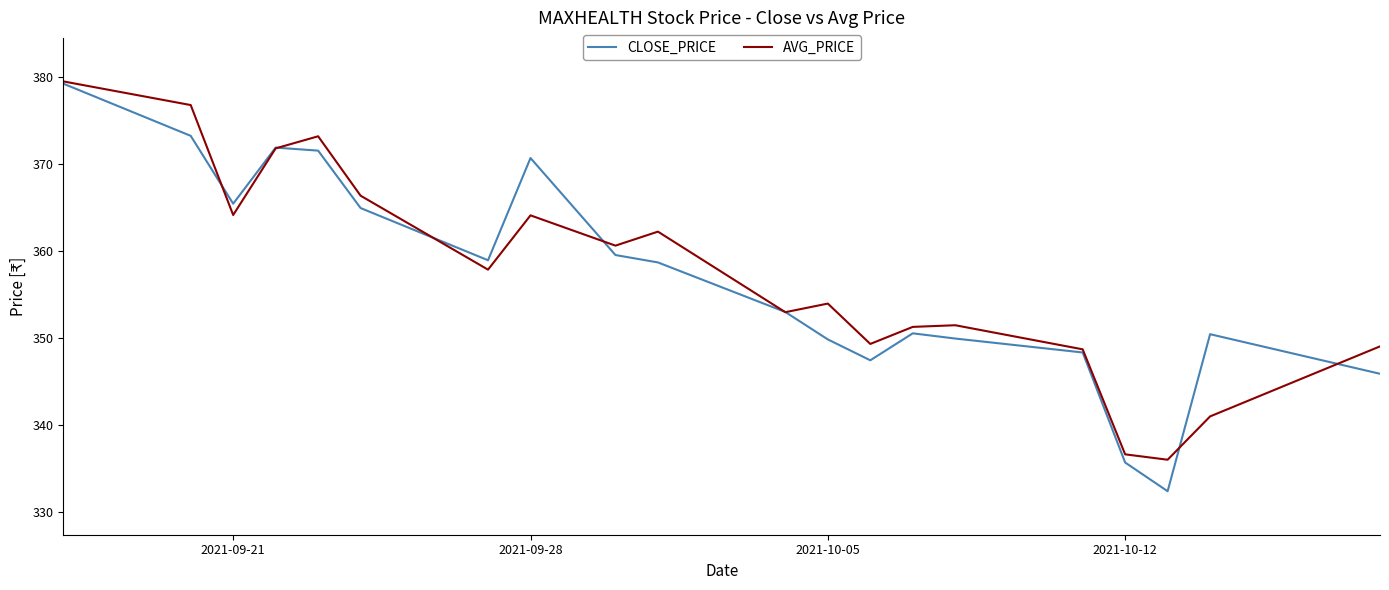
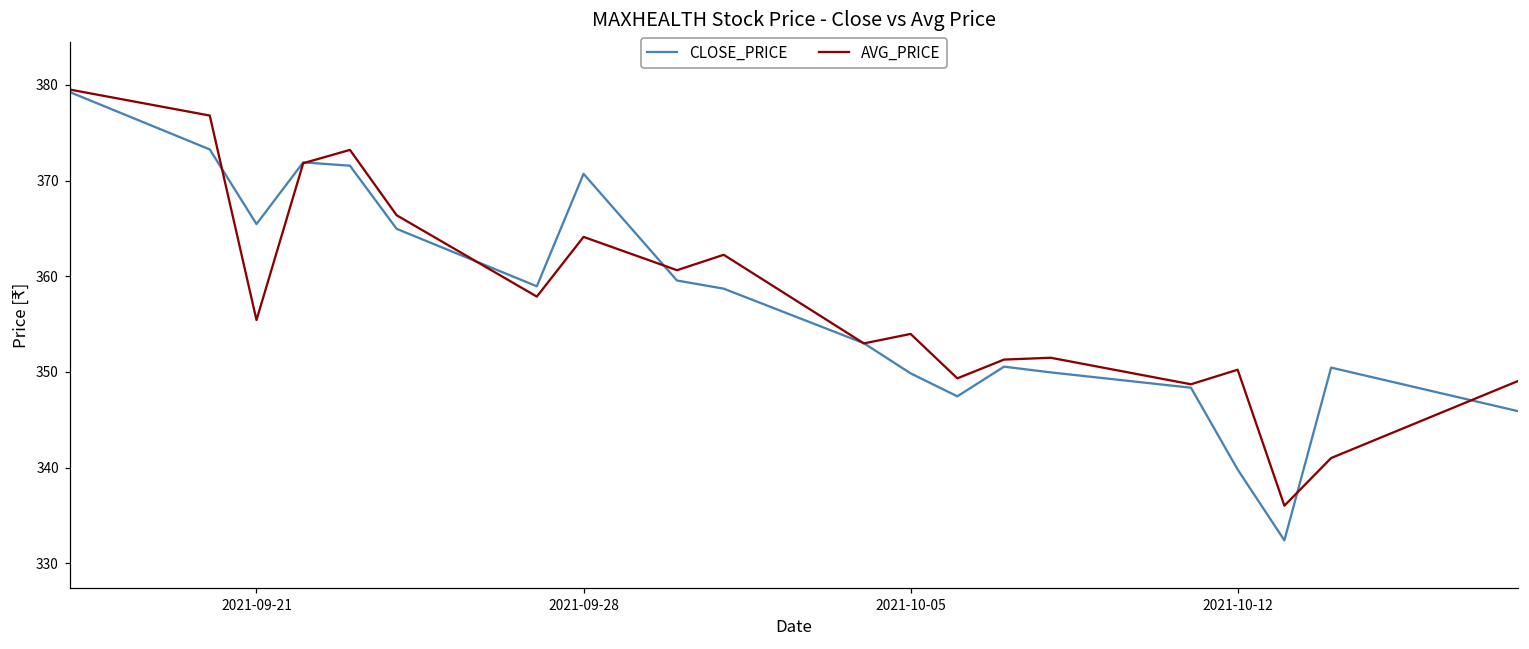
AVG_PRICE, 2021-09-21: 364 -> 355
CLOSE_PRICE, 2021-10-12: 336 -> 340
AVG_PRICE, 2021-10-12: 337 -> 350
